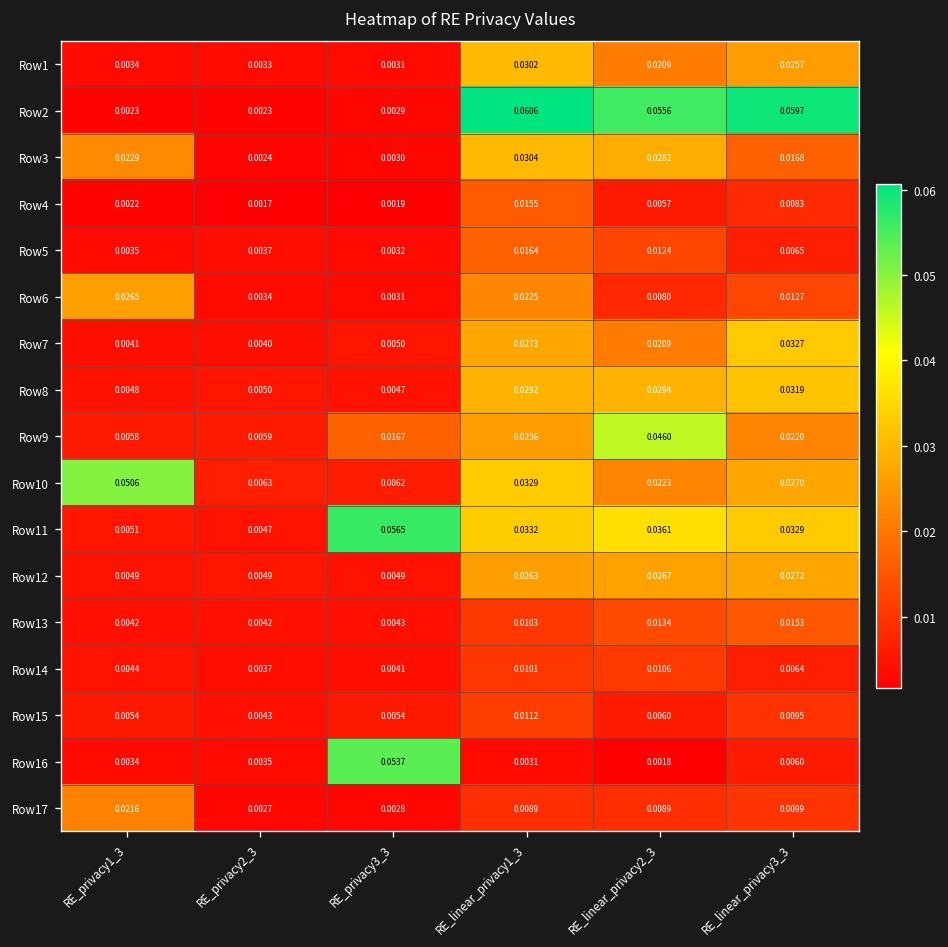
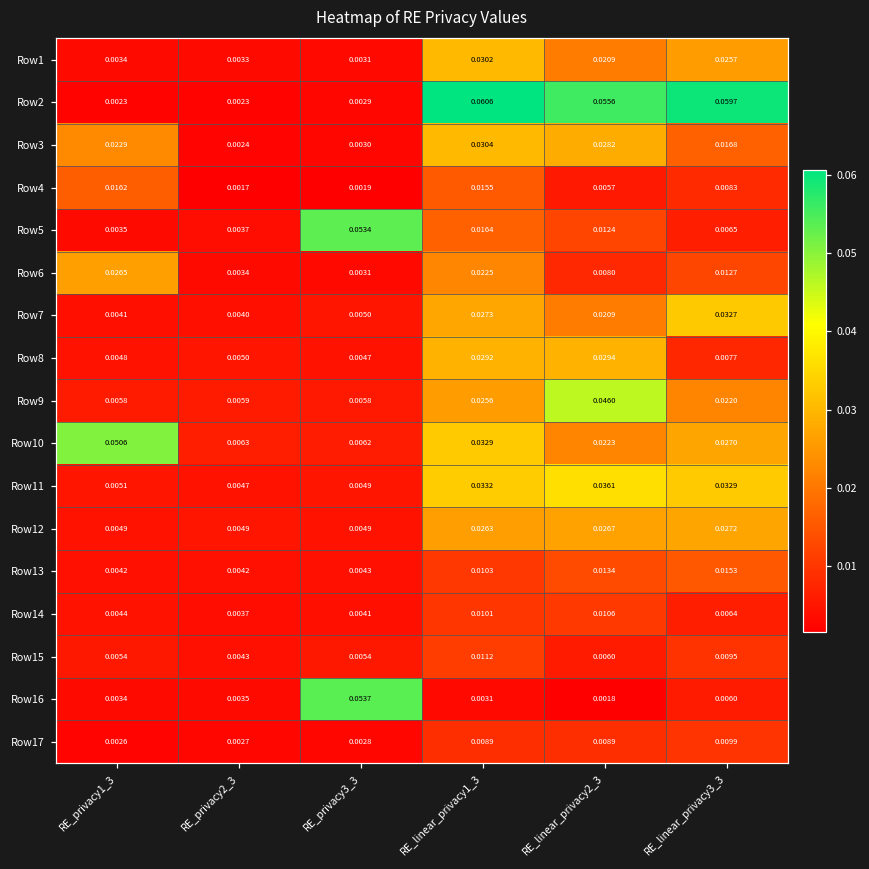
Row4, RE_privacy1_3: 0.0022 -> 0.0162
Row5, RE_privacy3_3: 0.0032 -> 0.0534
Row8, RE_linear_privacy3_3: 0.0319 -> 0.0077
Row9, RE_privacy3_3: 0.0167 -> 0.0058
Row11, RE_privacy3_3: 0.0565 -> 0.0049
Row17, RE_privacy1_3: 0.0216 -> 0.0026
